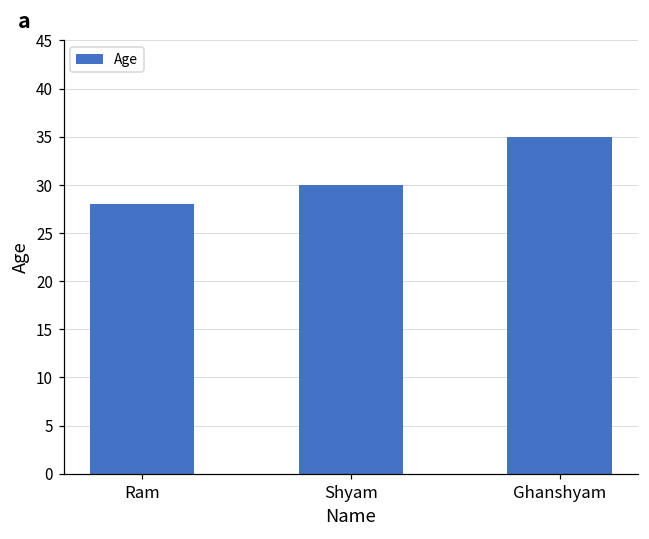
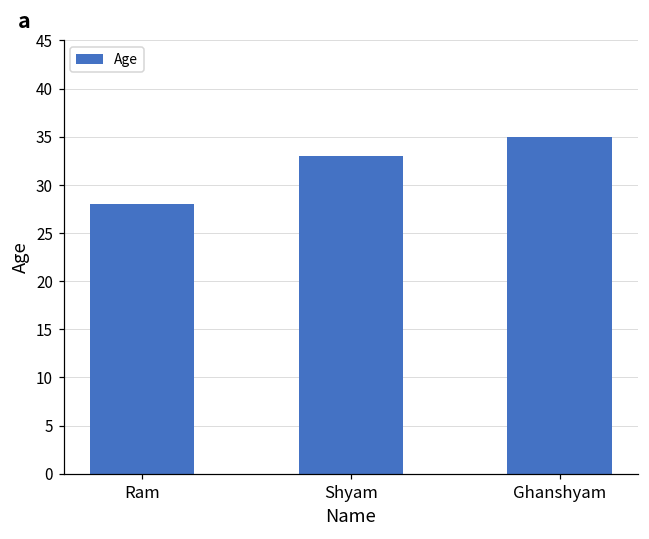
Shyam: 30 -> 33
